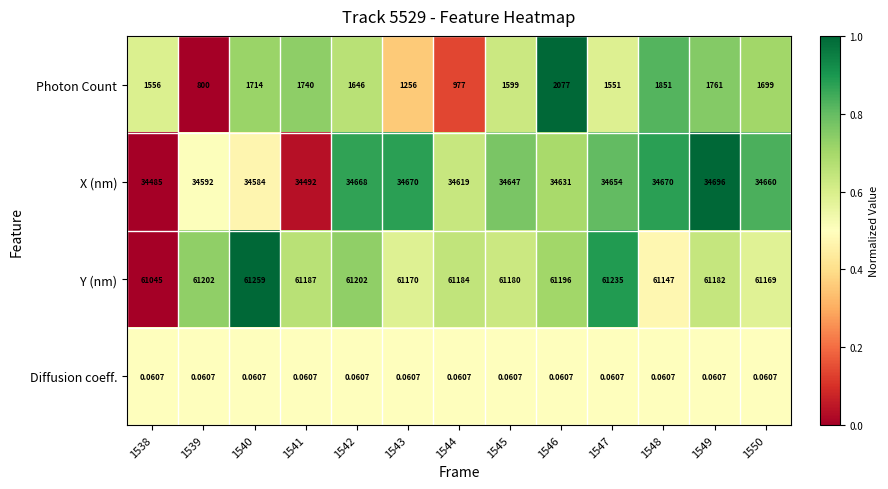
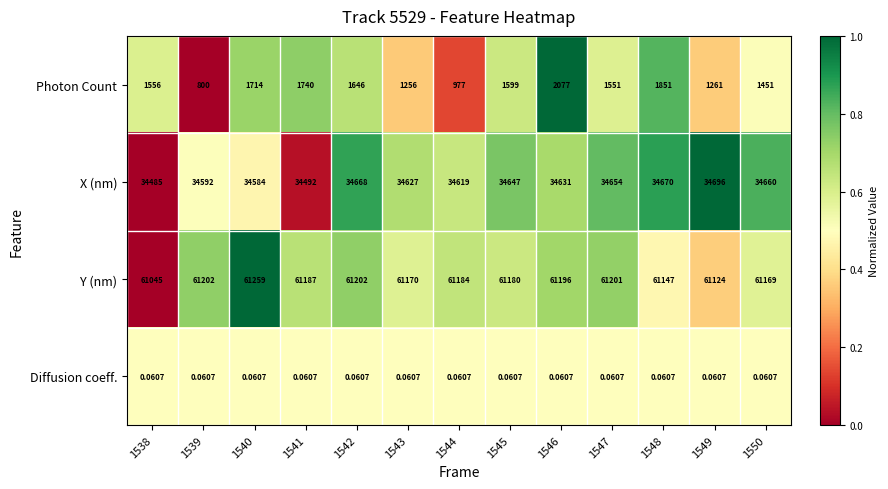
Photon Count, 1549: 1761 -> 1261
Photon Count, 1550: 1699 -> 1451
X (nm), 1543: 34670 -> 34627
Y (nm), 1547: 61235 -> 61201
Y (nm), 1549: 61182 -> 61124
